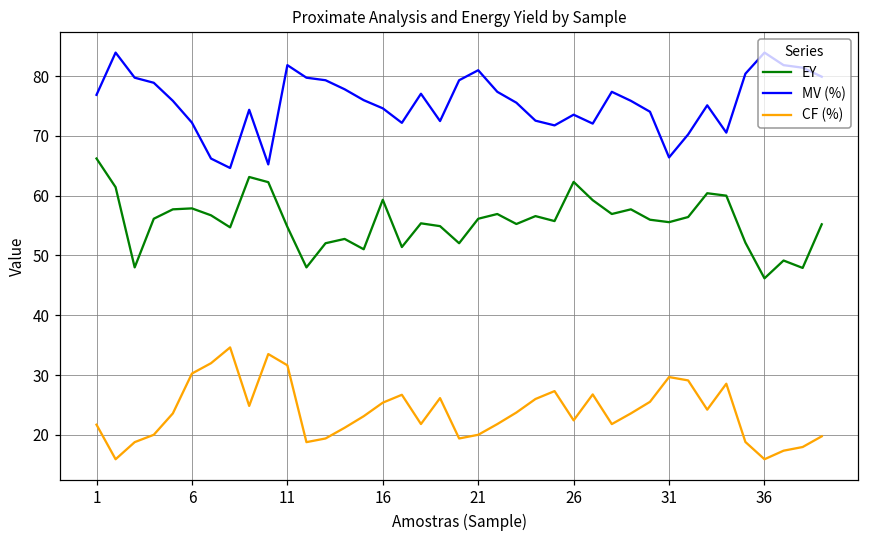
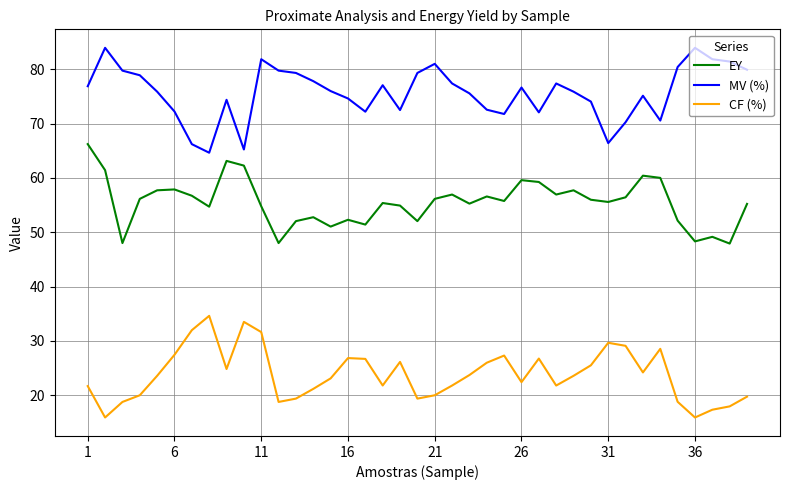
CF (%), 6: 30 -> 27
EY, 16: 59 -> 52
CF (%), 16: 25 -> 27
EY, 26: 62 -> 60
MV (%), 26: 74 -> 77
EY, 36: 46 -> 48
